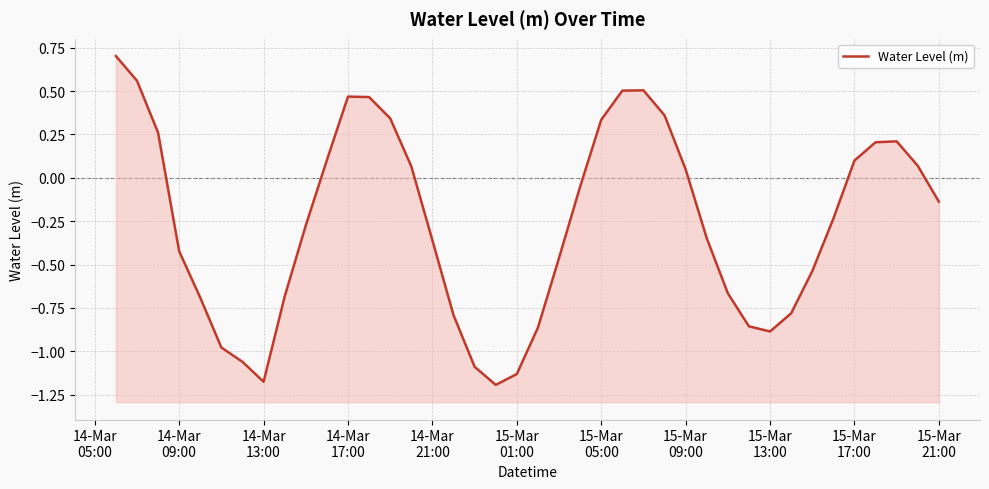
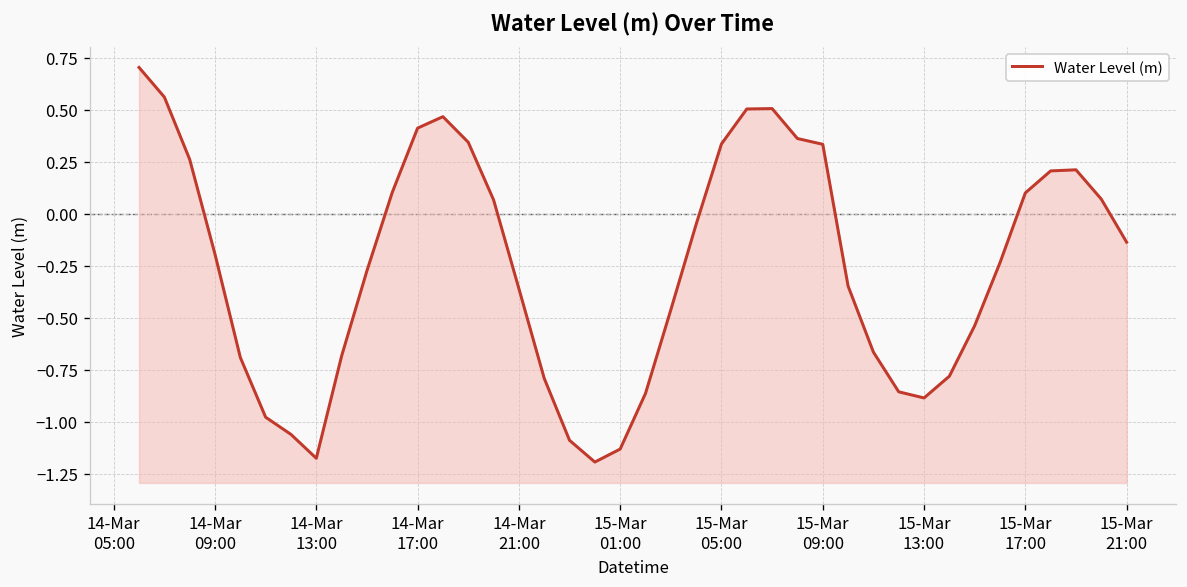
14-Mar 09:00: -0.42 -> -0.20
14-Mar 17:00: 0.47 -> 0.41
15-Mar 09:00: 0.05 -> 0.33
